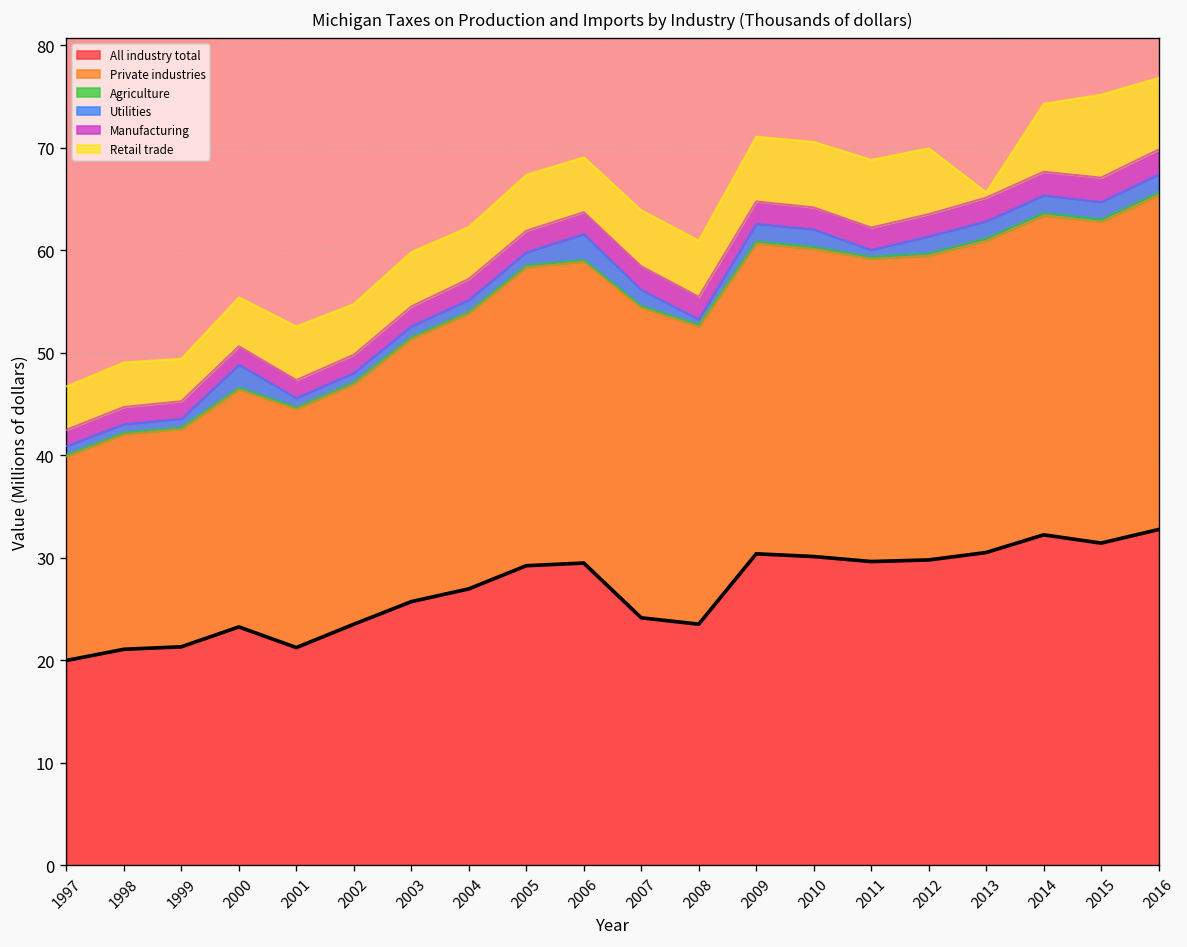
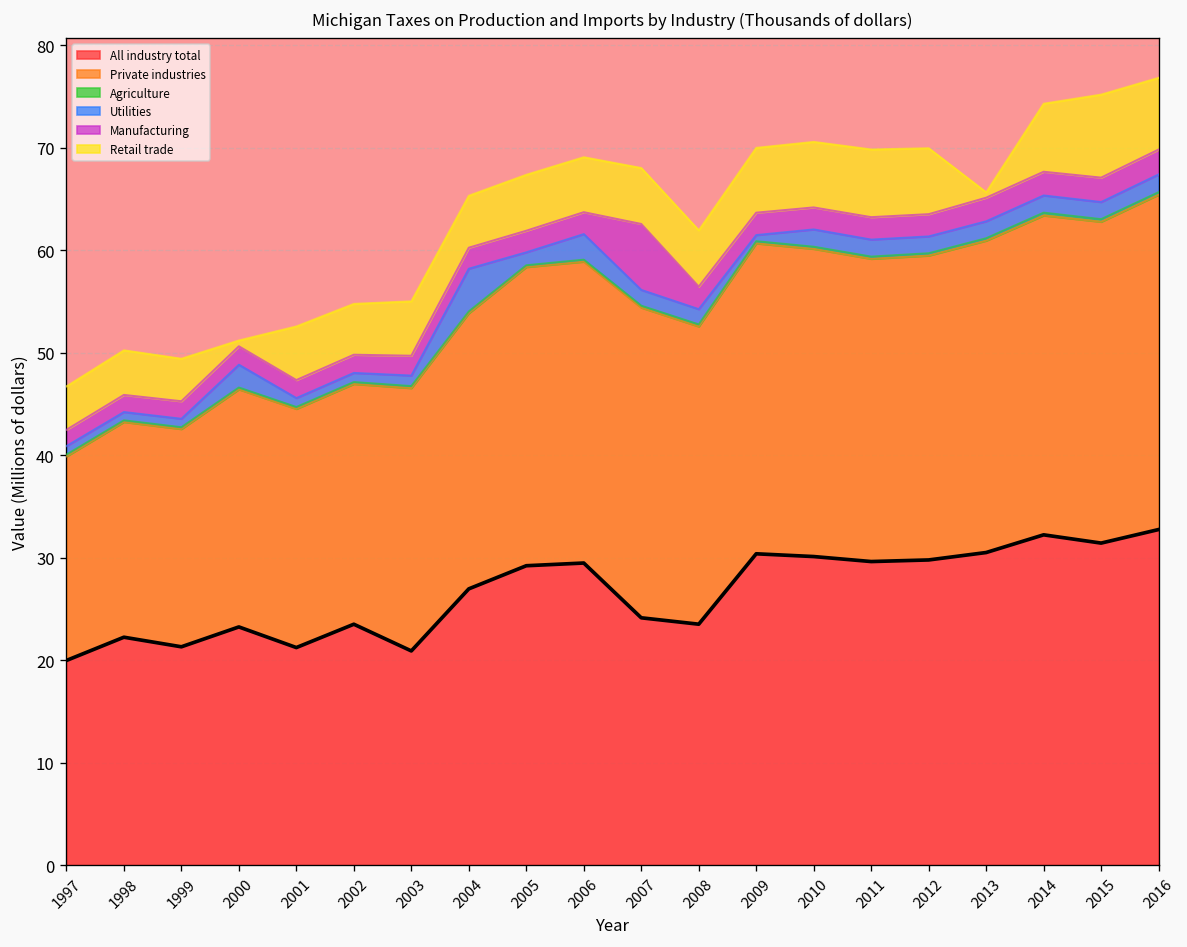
All industry total, 1998: 21 -> 22
Retail trade, 2000: 5 -> 1
All industry total, 2003: 26 -> 21
Utilities, 2004: 1 -> 4
Manufacturing, 2007: 2 -> 6
Utilities, 2008: 0 -> 1
Utilities, 2009: 2 -> 1
Utilities, 2011: 1 -> 2
